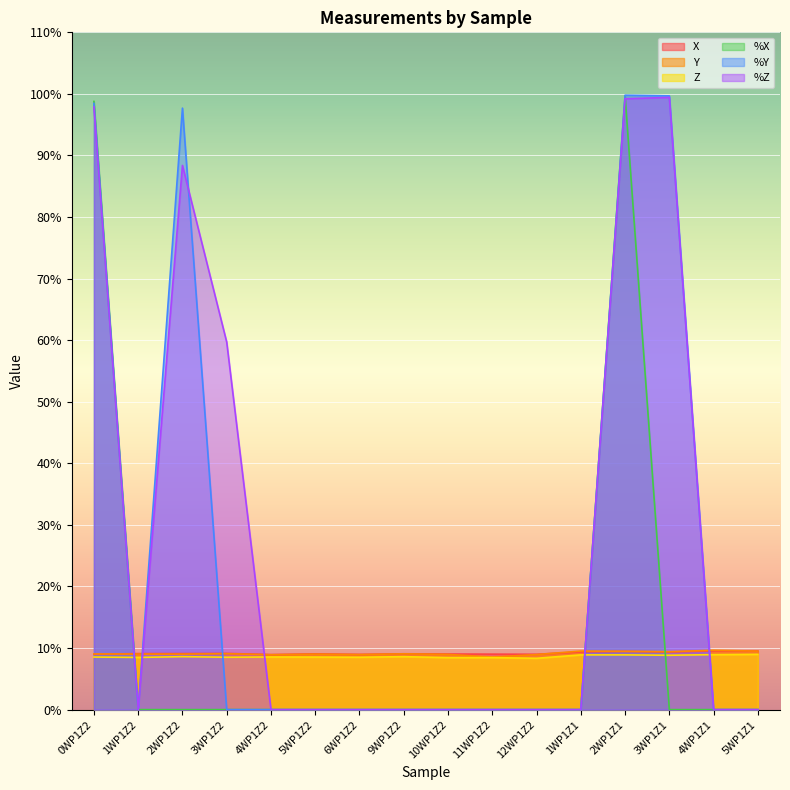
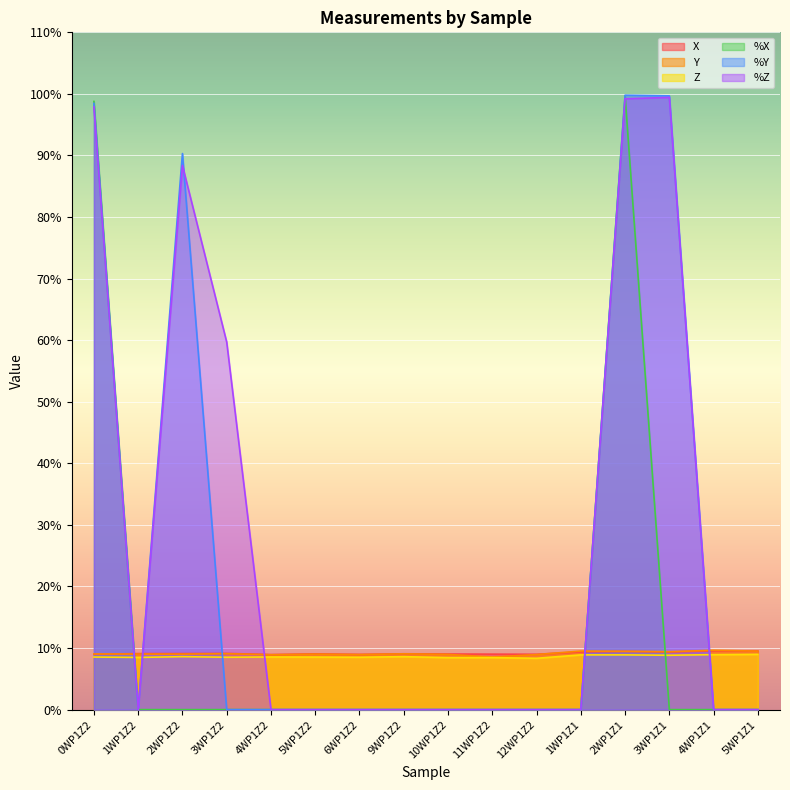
%Y, 2WP1Z2: 98% -> 90%
